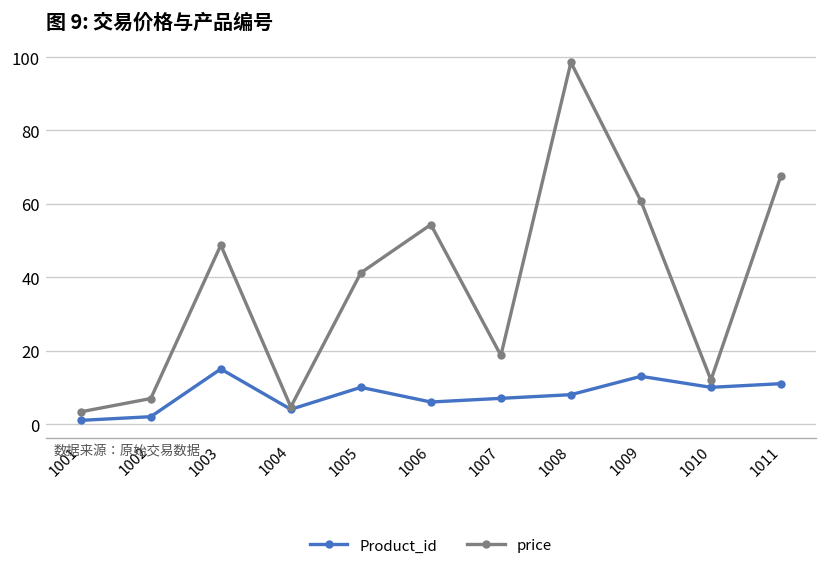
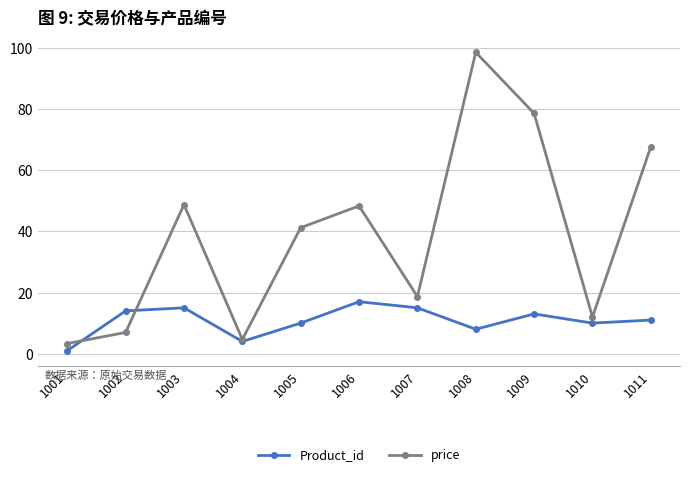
Product_id, 1002: 2 -> 14
Product_id, 1006: 6 -> 17
price, 1006: 54 -> 48
Product_id, 1007: 7 -> 15
price, 1009: 61 -> 79
